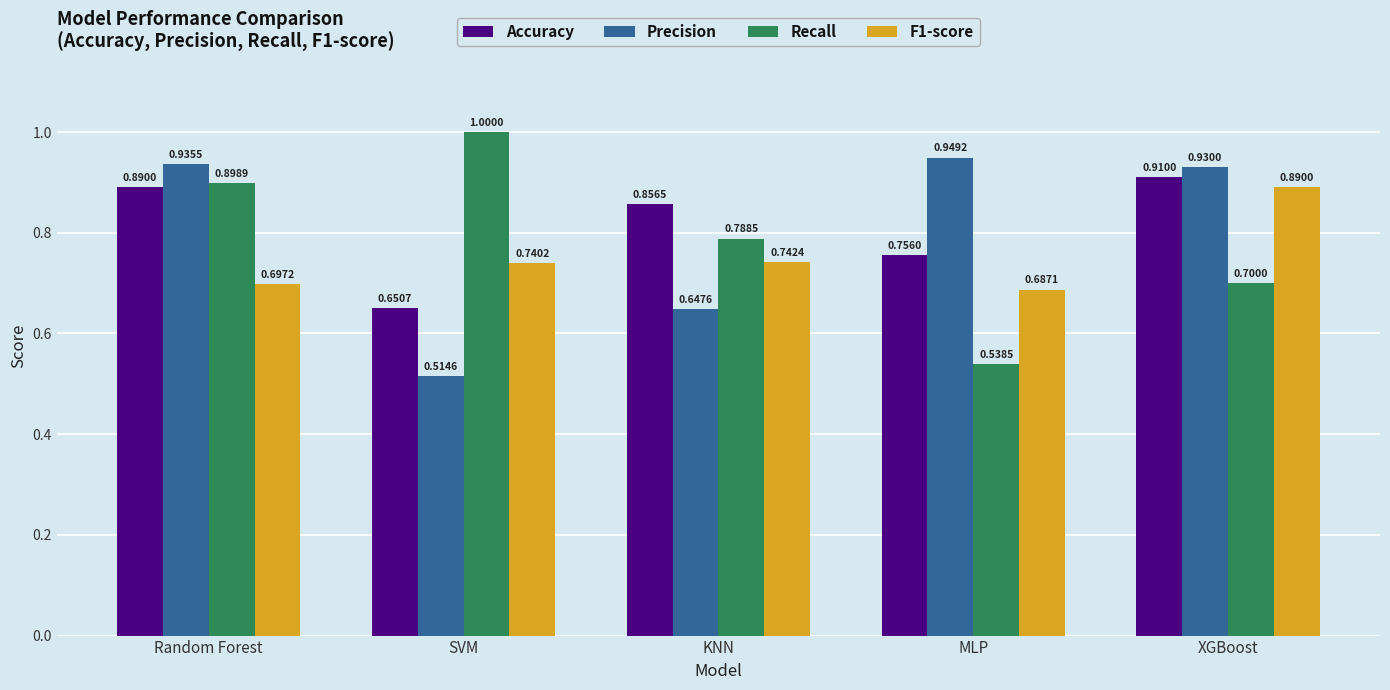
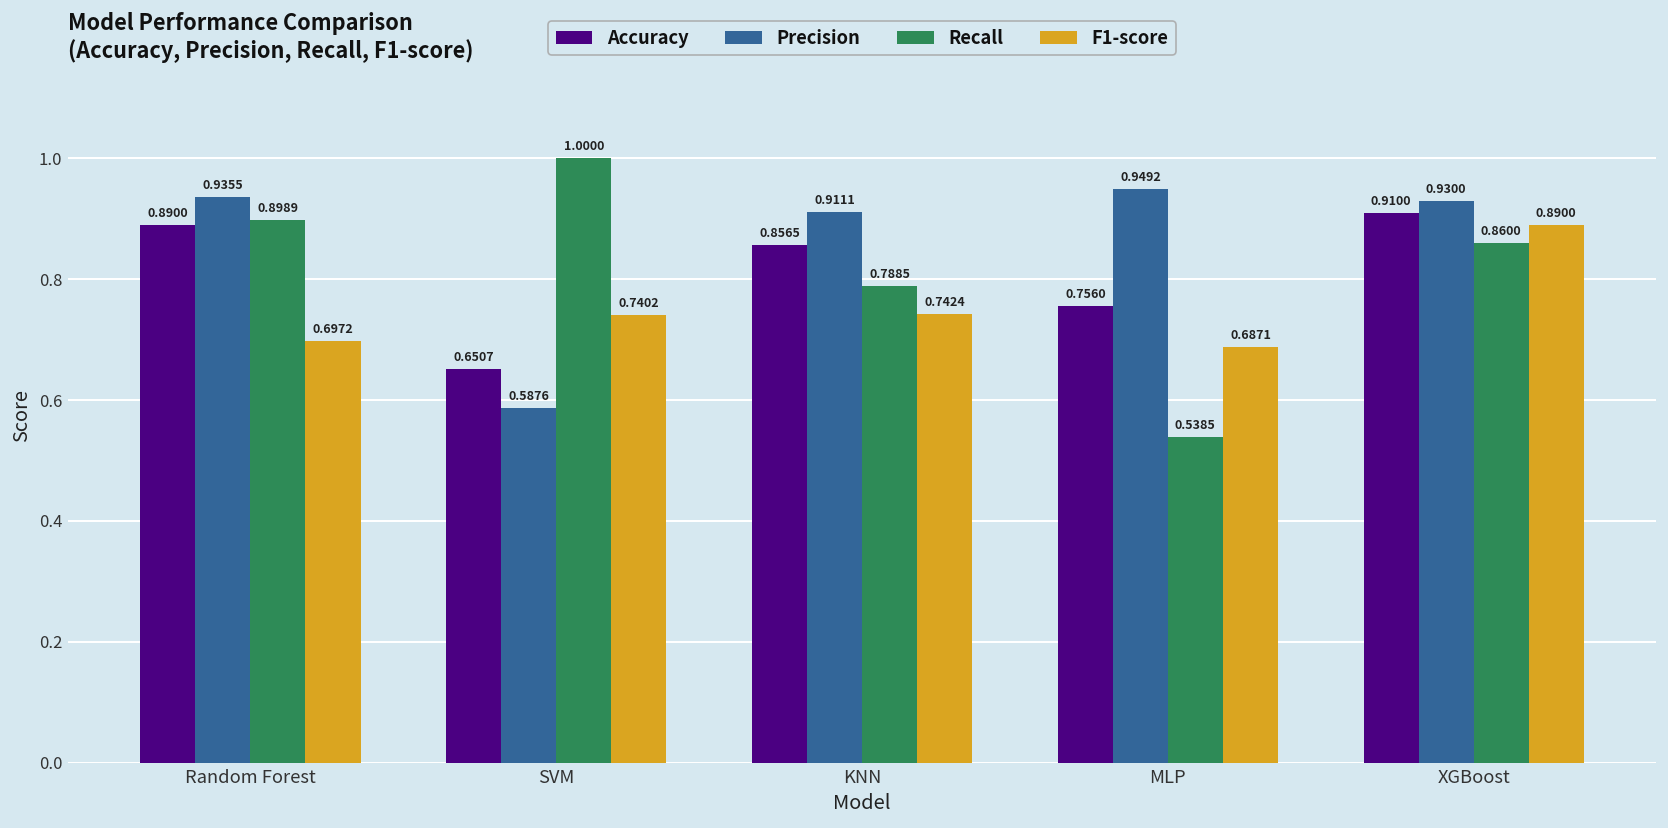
Precision, SVM: 0.5146 -> 0.5876
Precision, KNN: 0.6476 -> 0.9111
Recall, XGBoost: 0.7000 -> 0.8600
